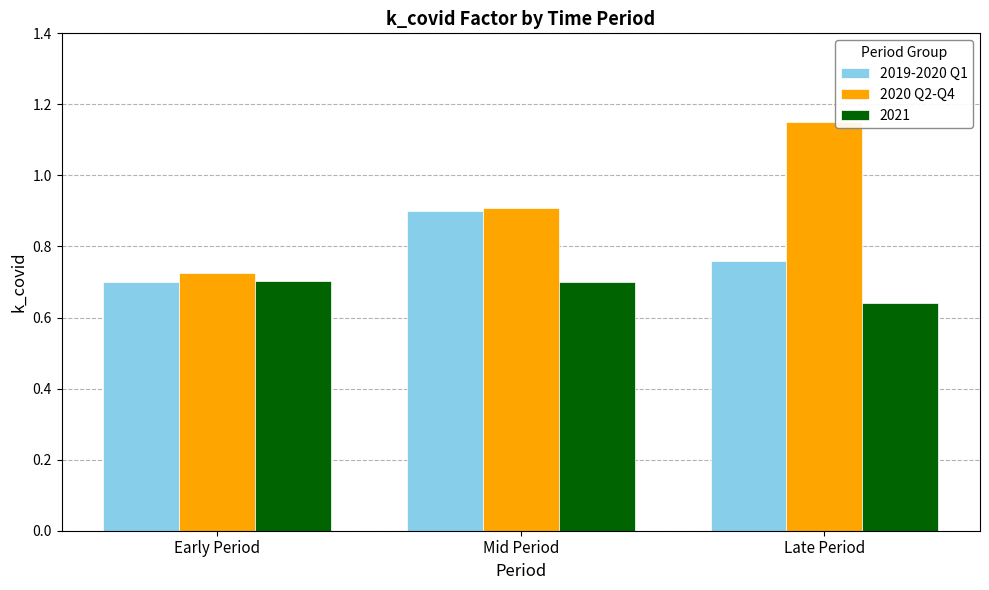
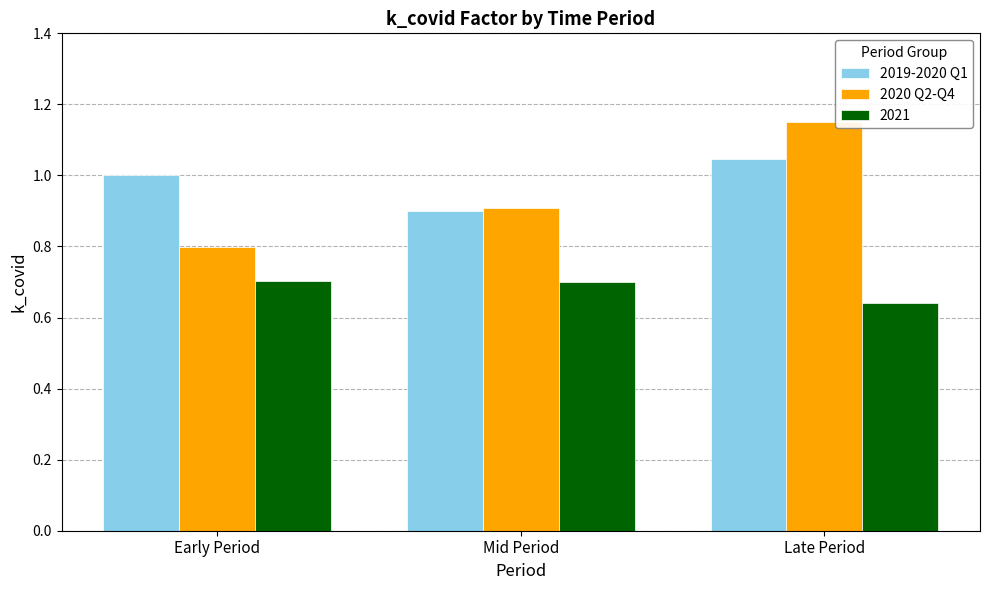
2019-2020 Q1, Early Period: 0.7 -> 1.0
2020 Q2-Q4, Early Period: 0.73 -> 0.80
2019-2020 Q1, Late Period: 0.76 -> 1.05
